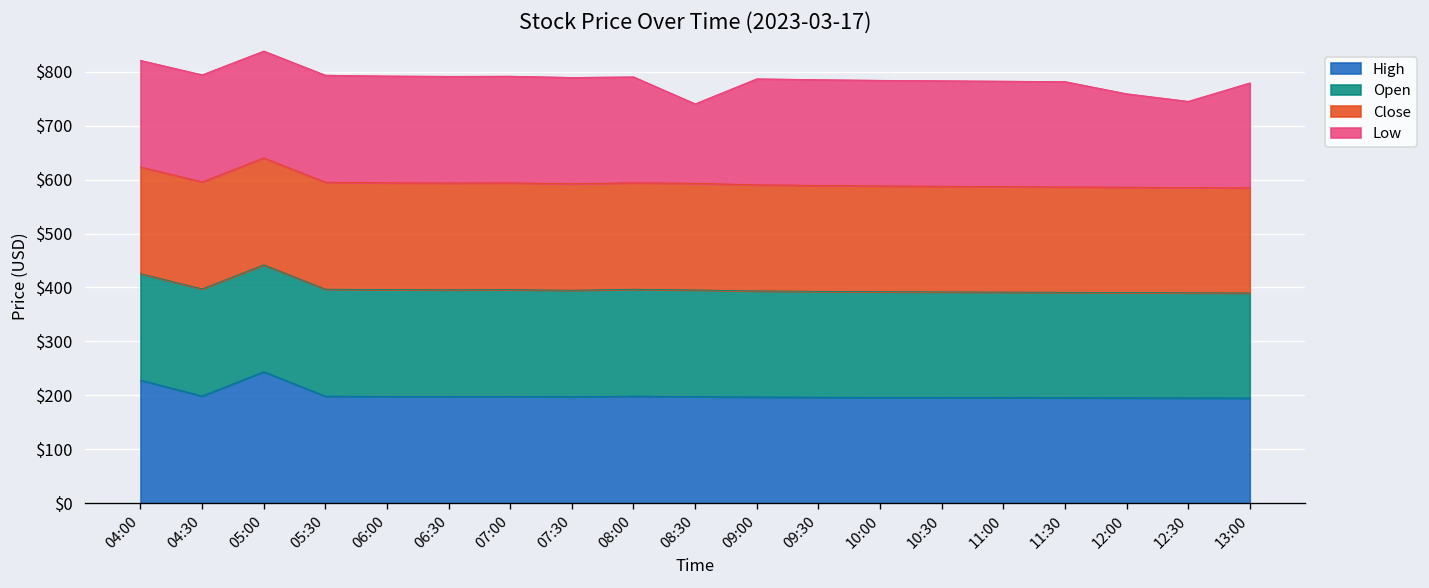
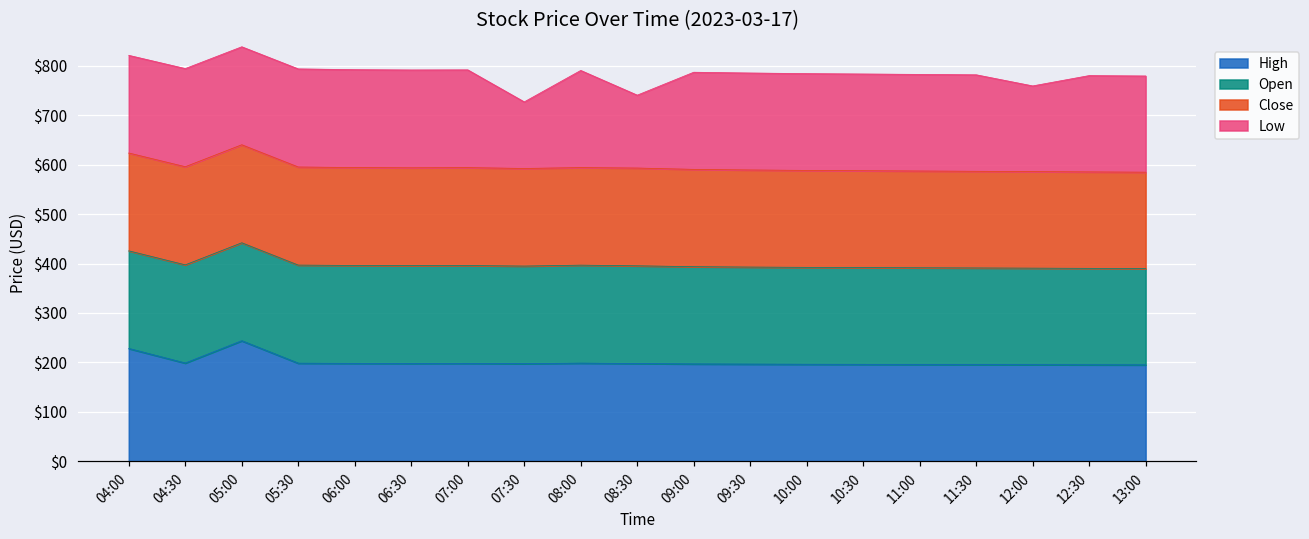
Low, 07:30: $200 -> $130
Low, 12:30: $160 -> $190
